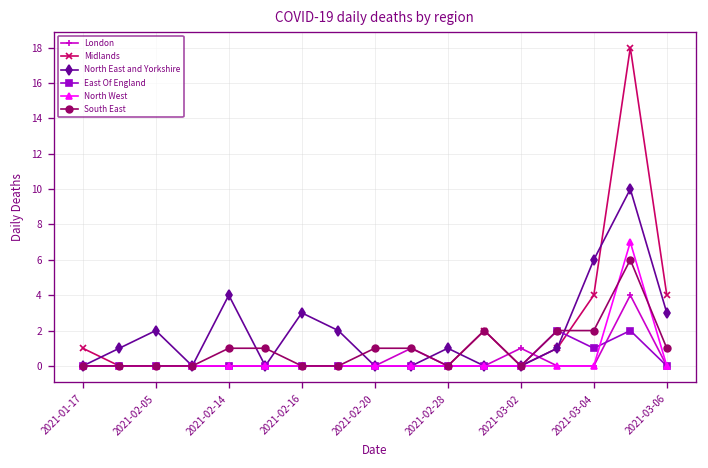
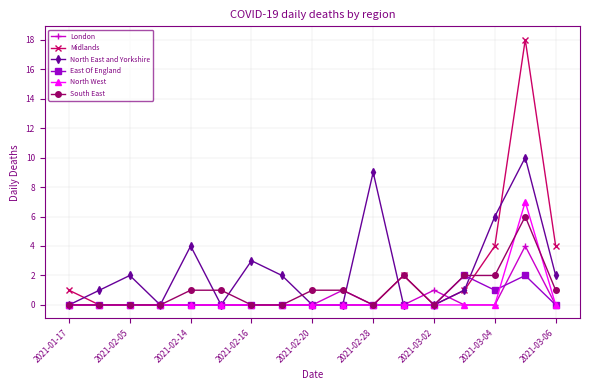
North East and Yorkshire, 2021-02-28: 1 -> 9
North East and Yorkshire, 2021-03-06: 3 -> 2
